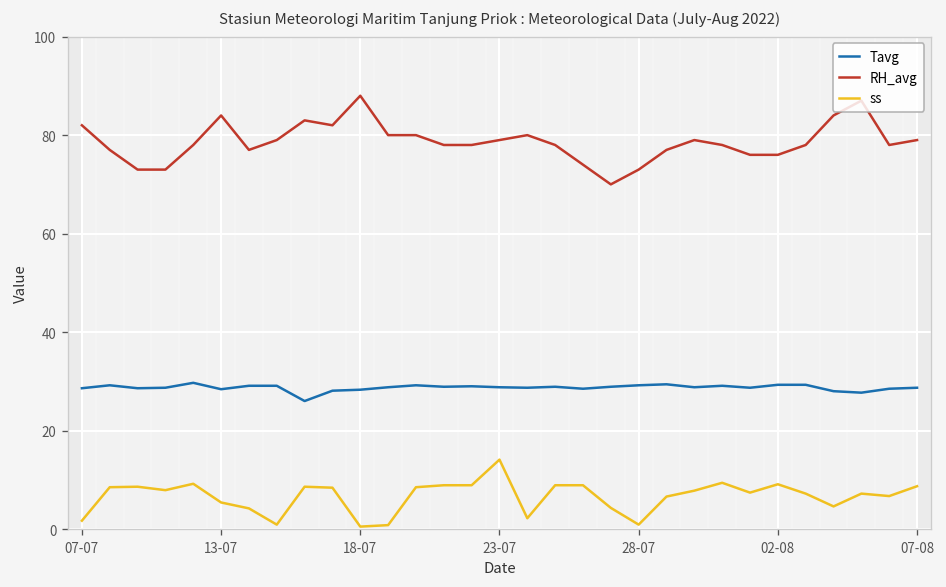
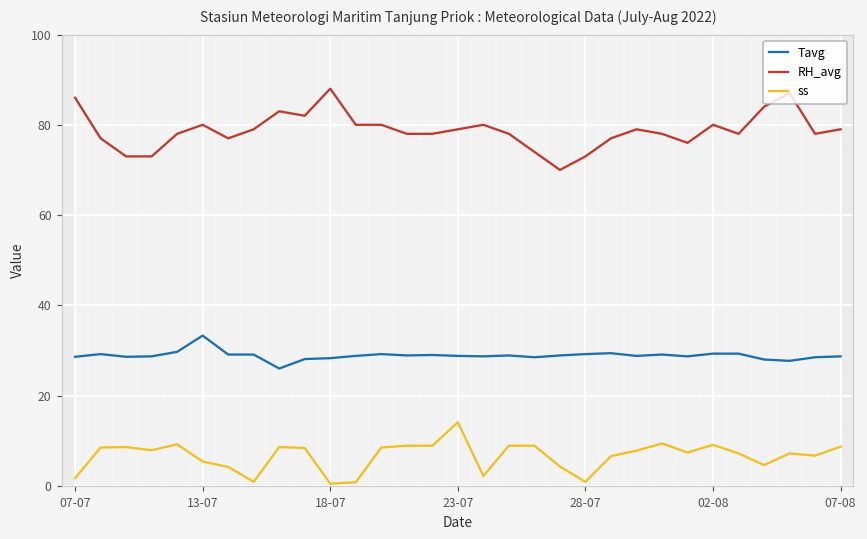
RH_avg, 07-07: 82 -> 86
Tavg, 13-07: 28 -> 33
RH_avg, 13-07: 84 -> 80
RH_avg, 02-08: 76 -> 80
